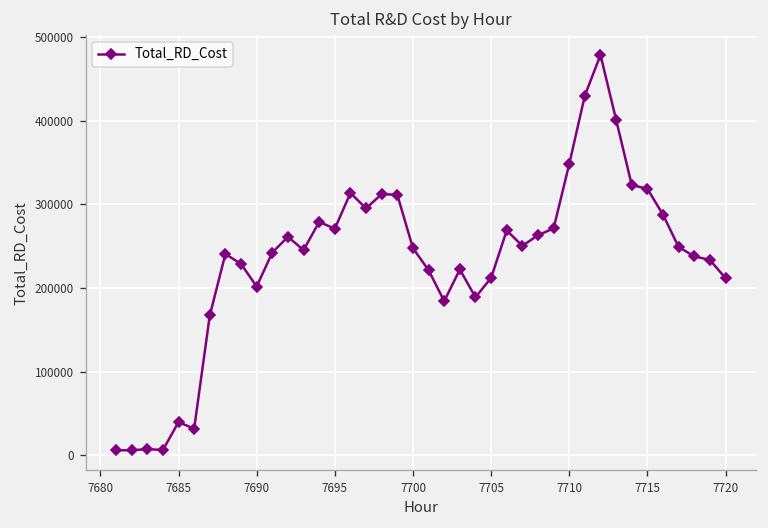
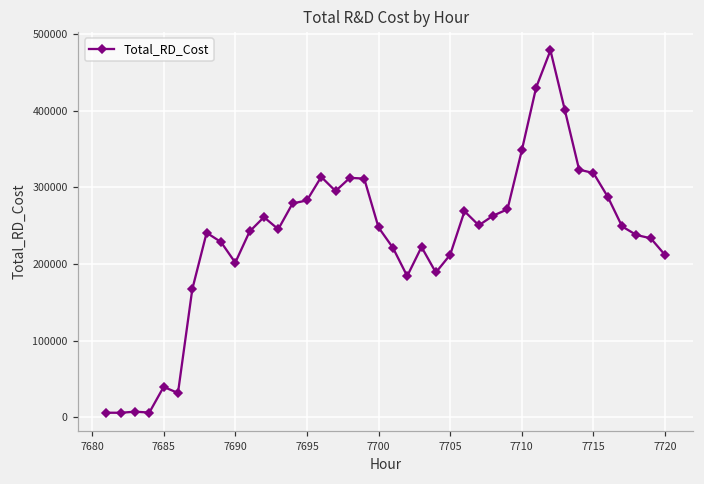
7695: 270000 -> 280000
